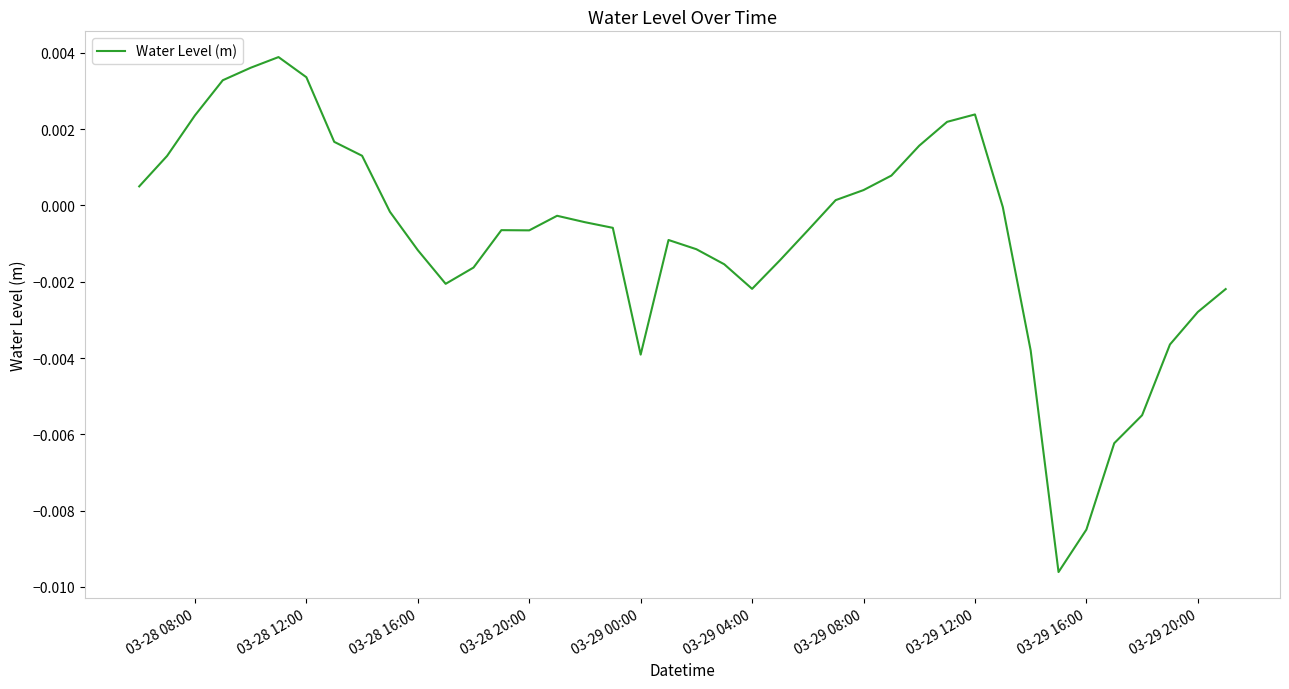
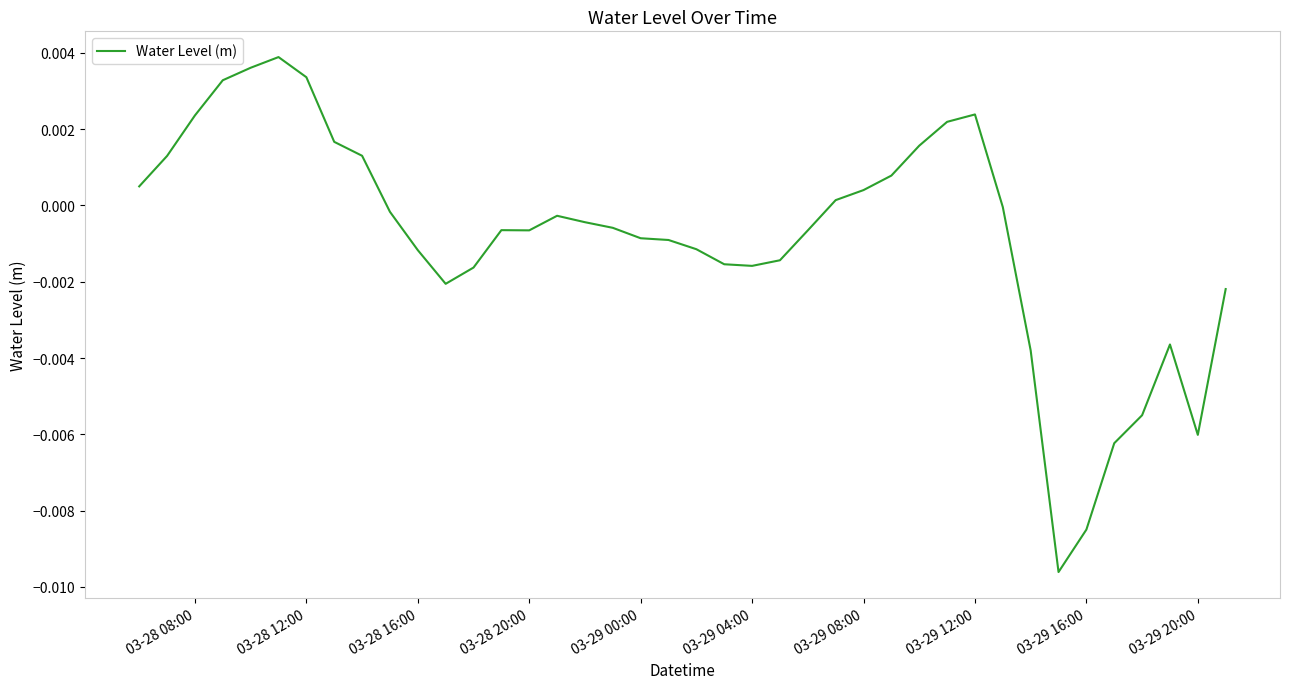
03-29 00:00: -0.0039 -> -0.0009
03-29 04:00: -0.0022 -> -0.0016
03-29 20:00: -0.0028 -> -0.0060
